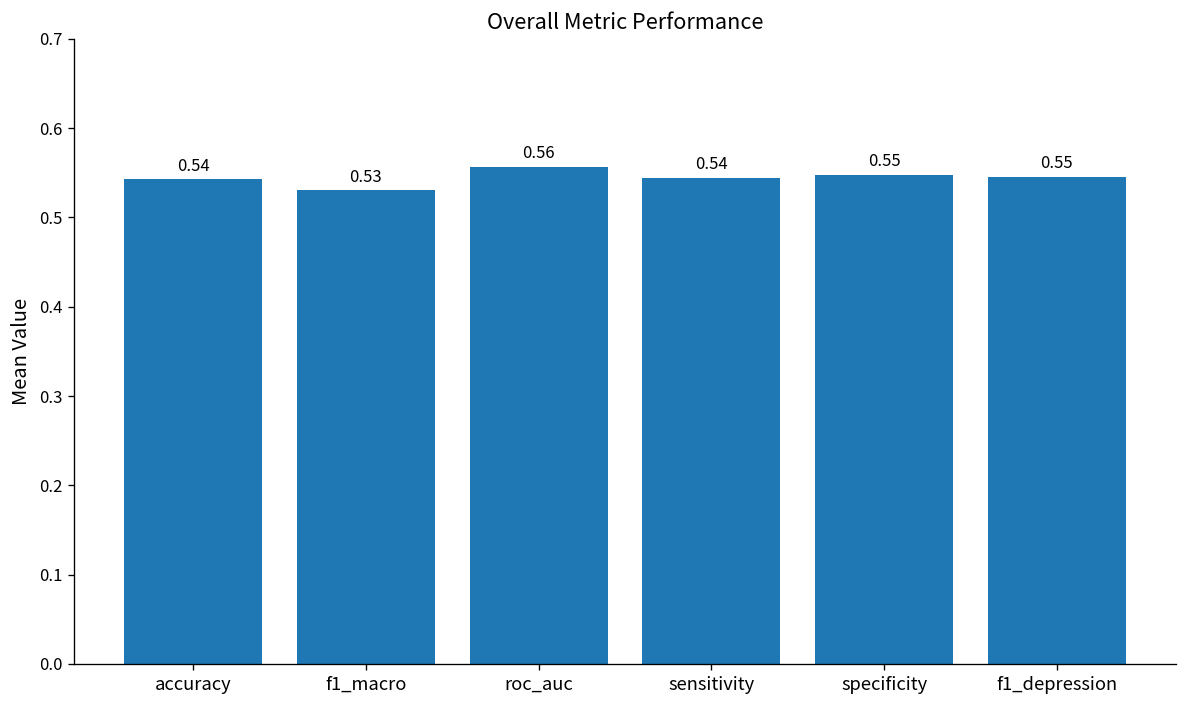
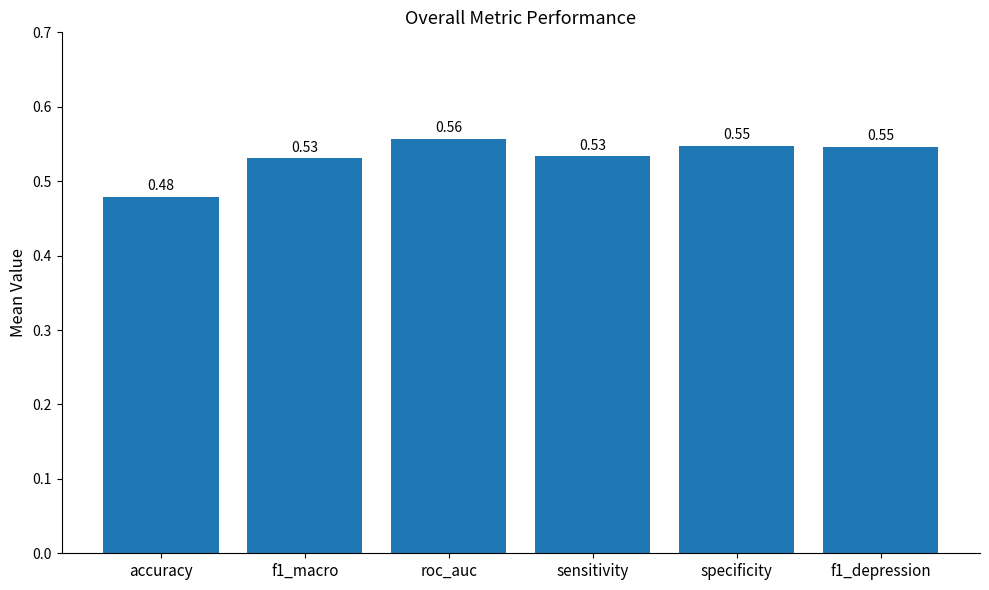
accuracy: 0.54 -> 0.48
sensitivity: 0.54 -> 0.53
